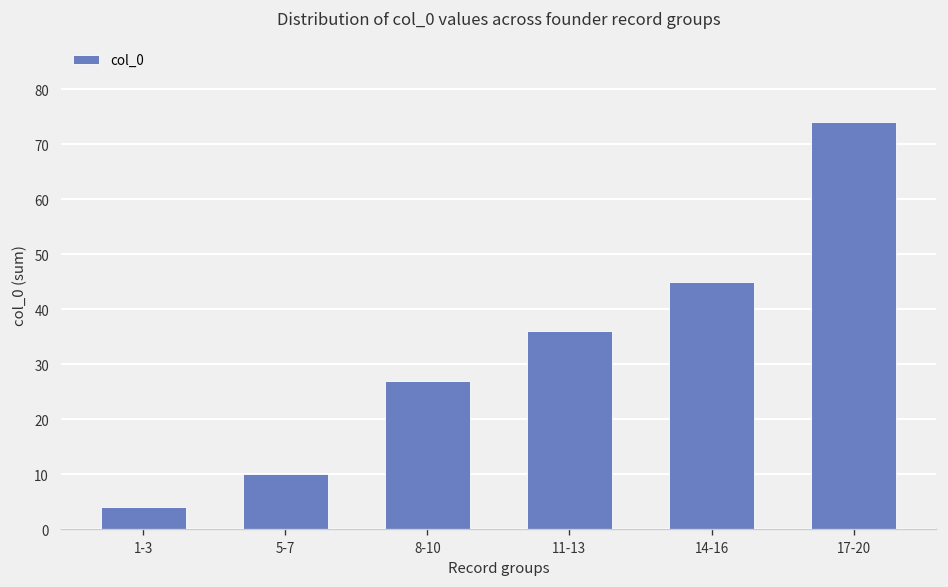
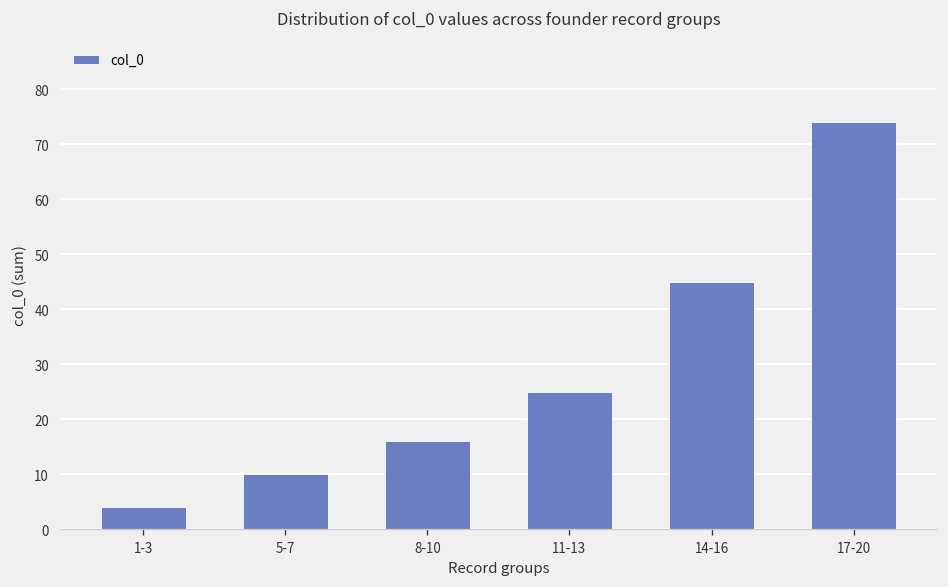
8-10: 27 -> 16
11-13: 36 -> 25
